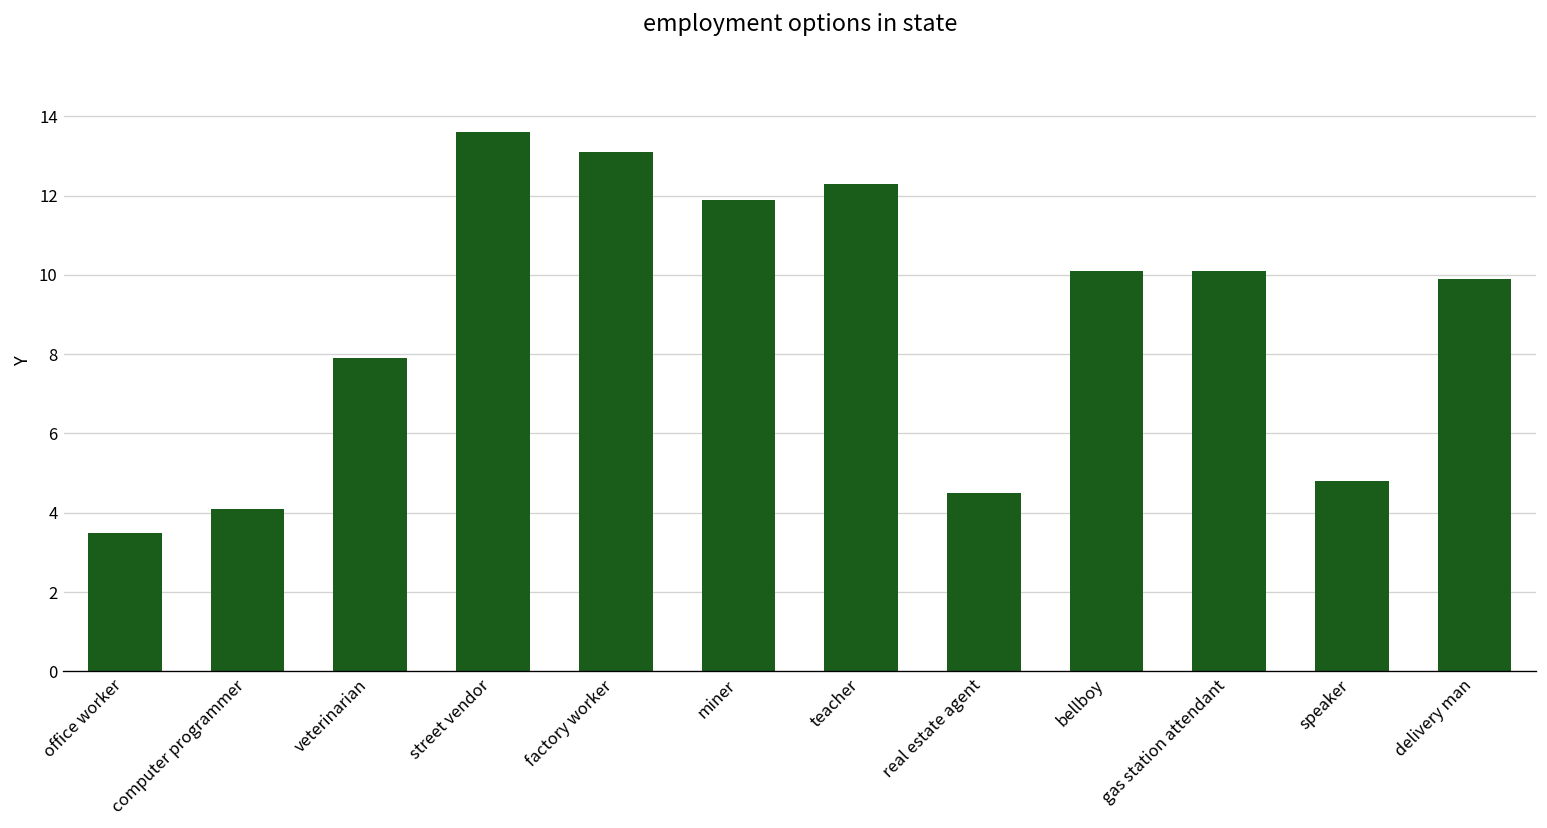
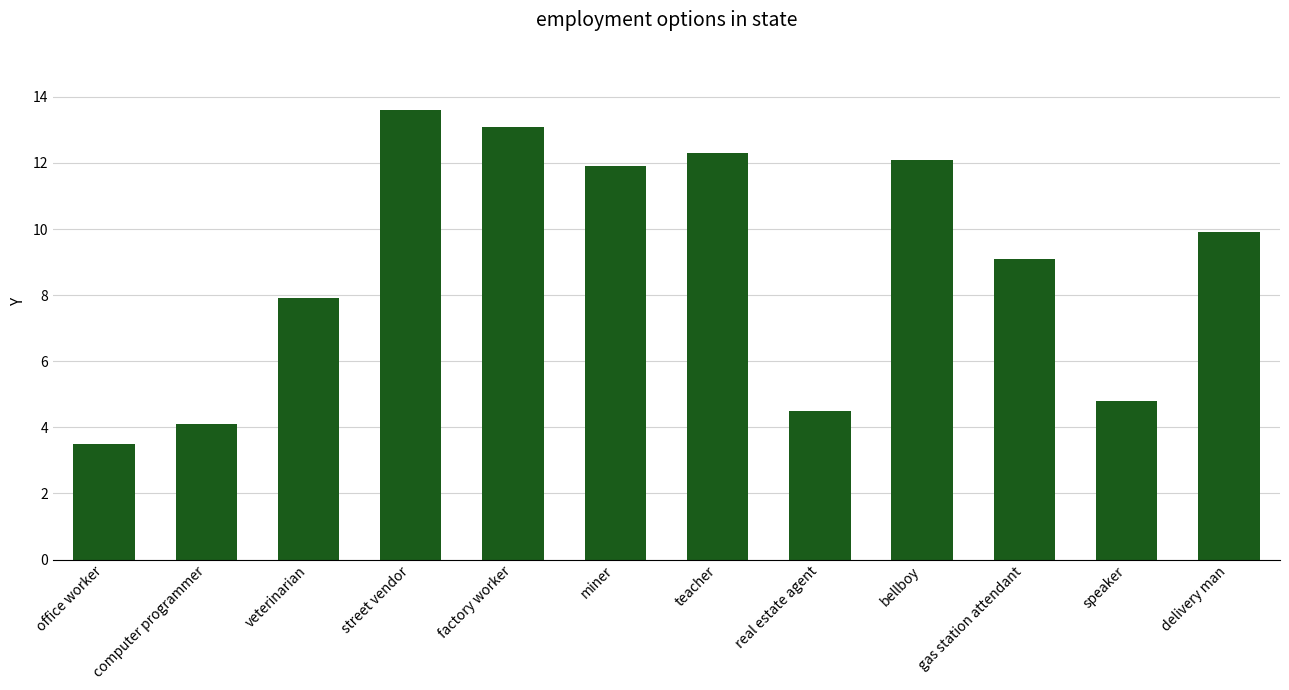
bellboy: 10.1 -> 12.1
gas station attendant: 10.1 -> 9.1
